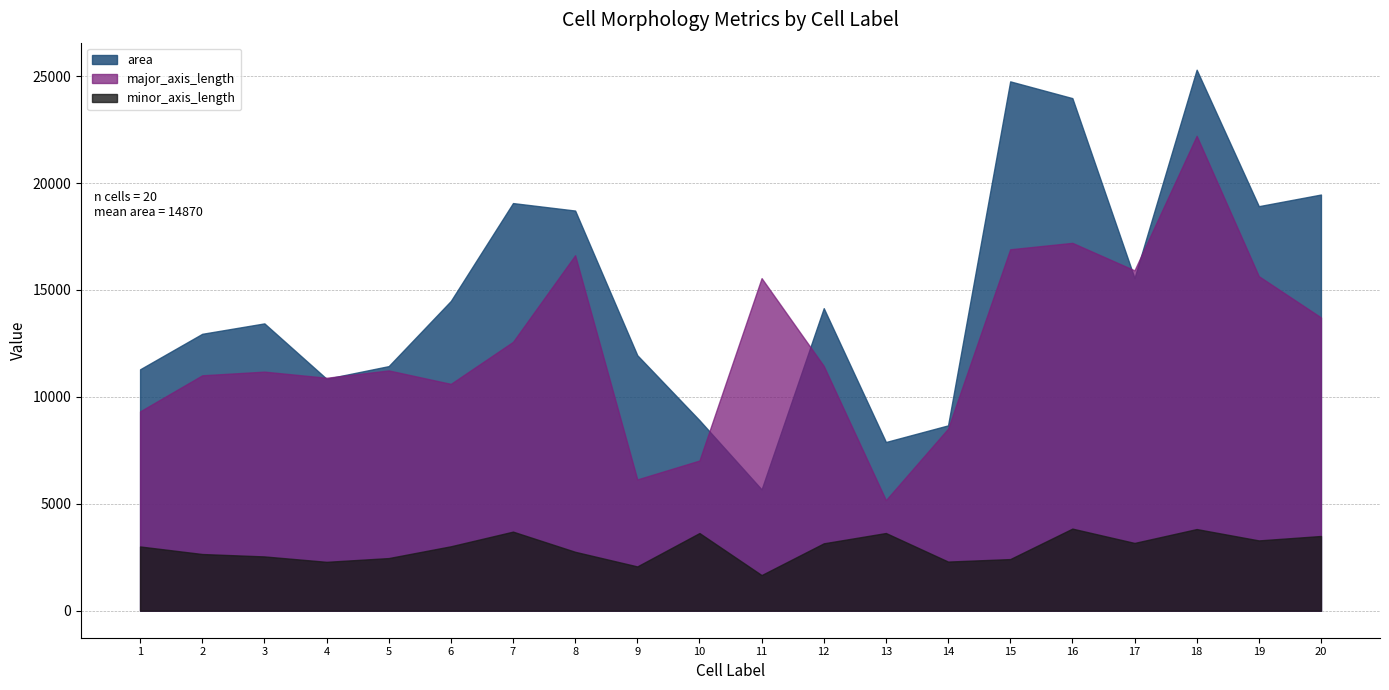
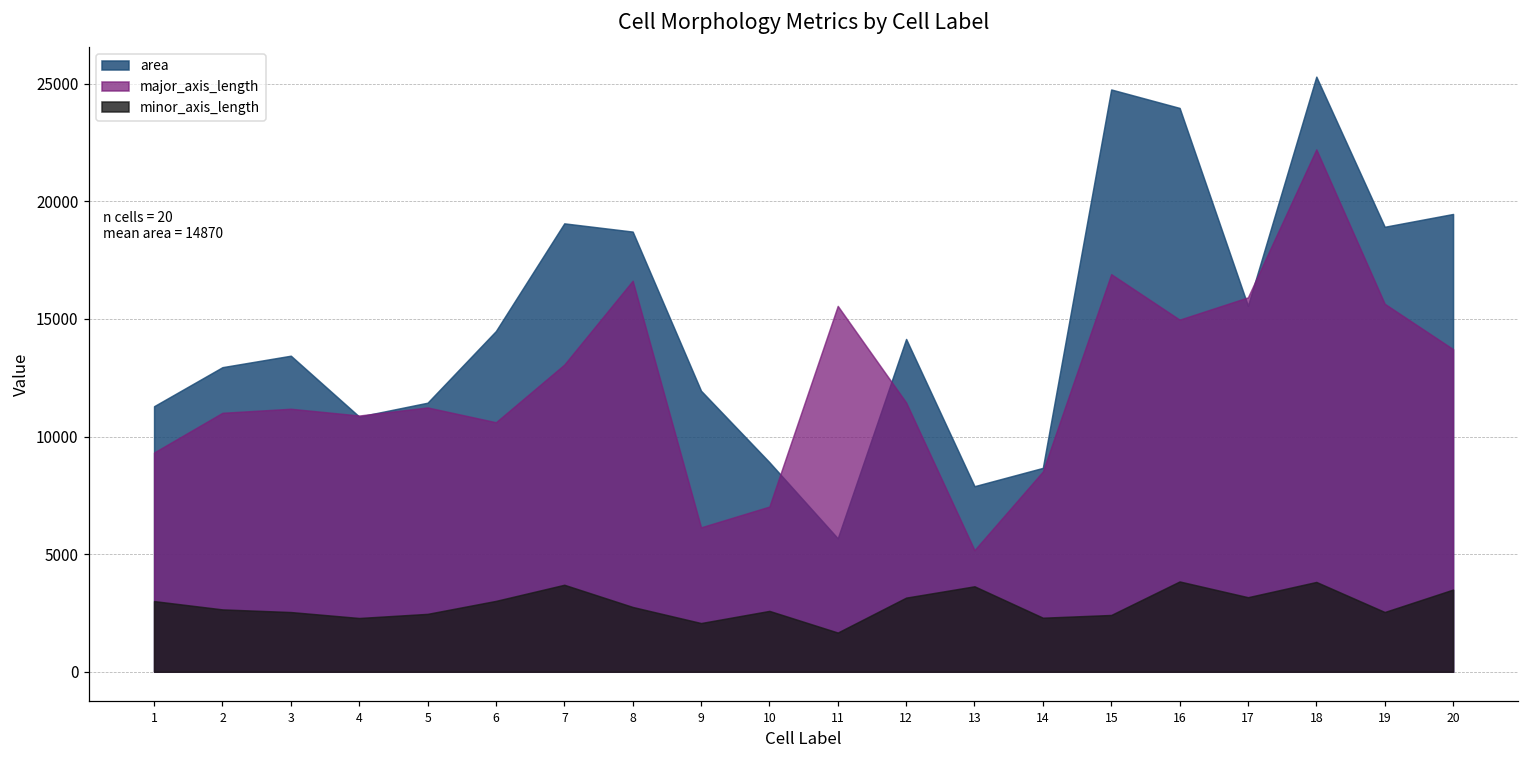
major_axis_length, 7: 12600 -> 13100
minor_axis_length, 10: 3600 -> 2600
major_axis_length, 16: 17200 -> 15000
minor_axis_length, 19: 3300 -> 2500
